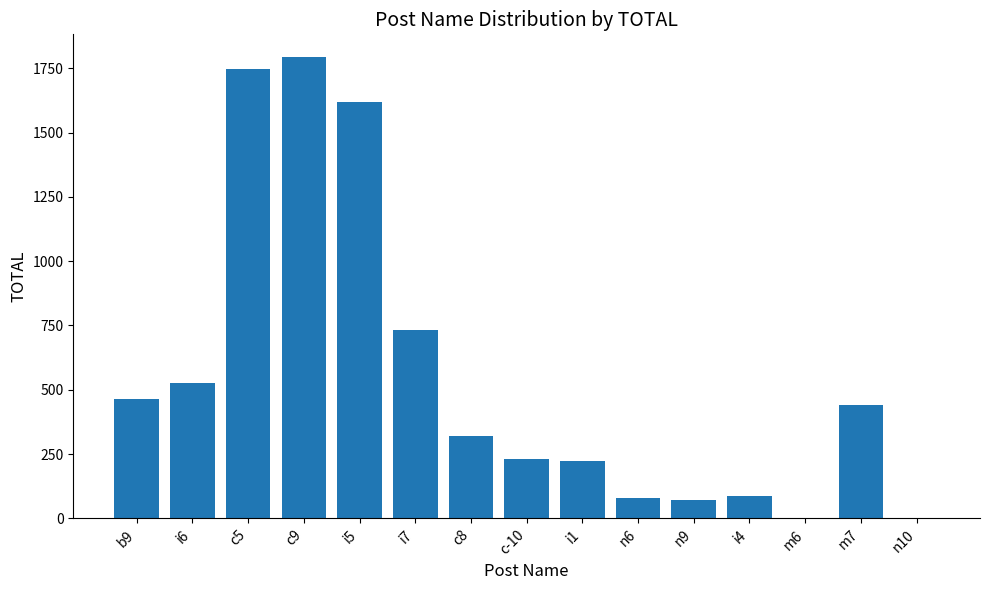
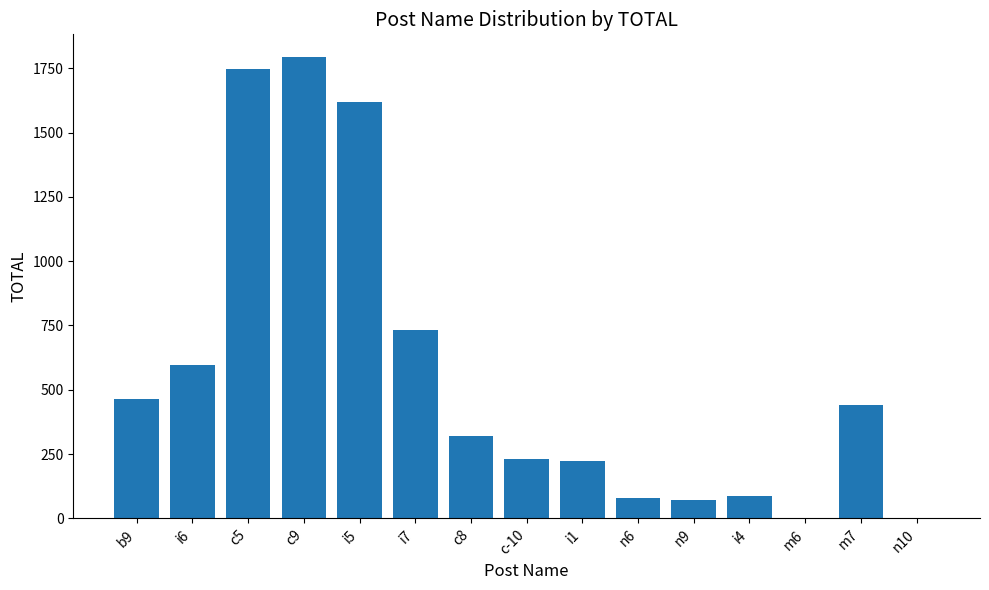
i6: 530 -> 600
